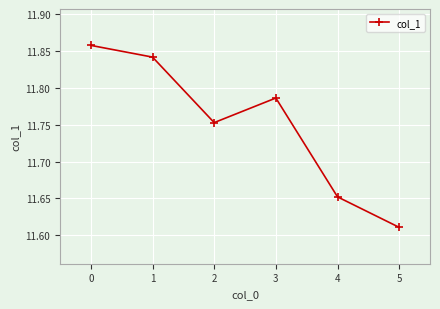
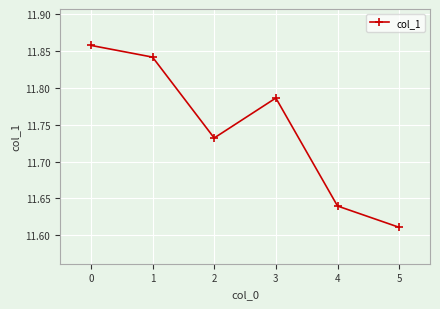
2: 11.75 -> 11.73
4: 11.65 -> 11.64
